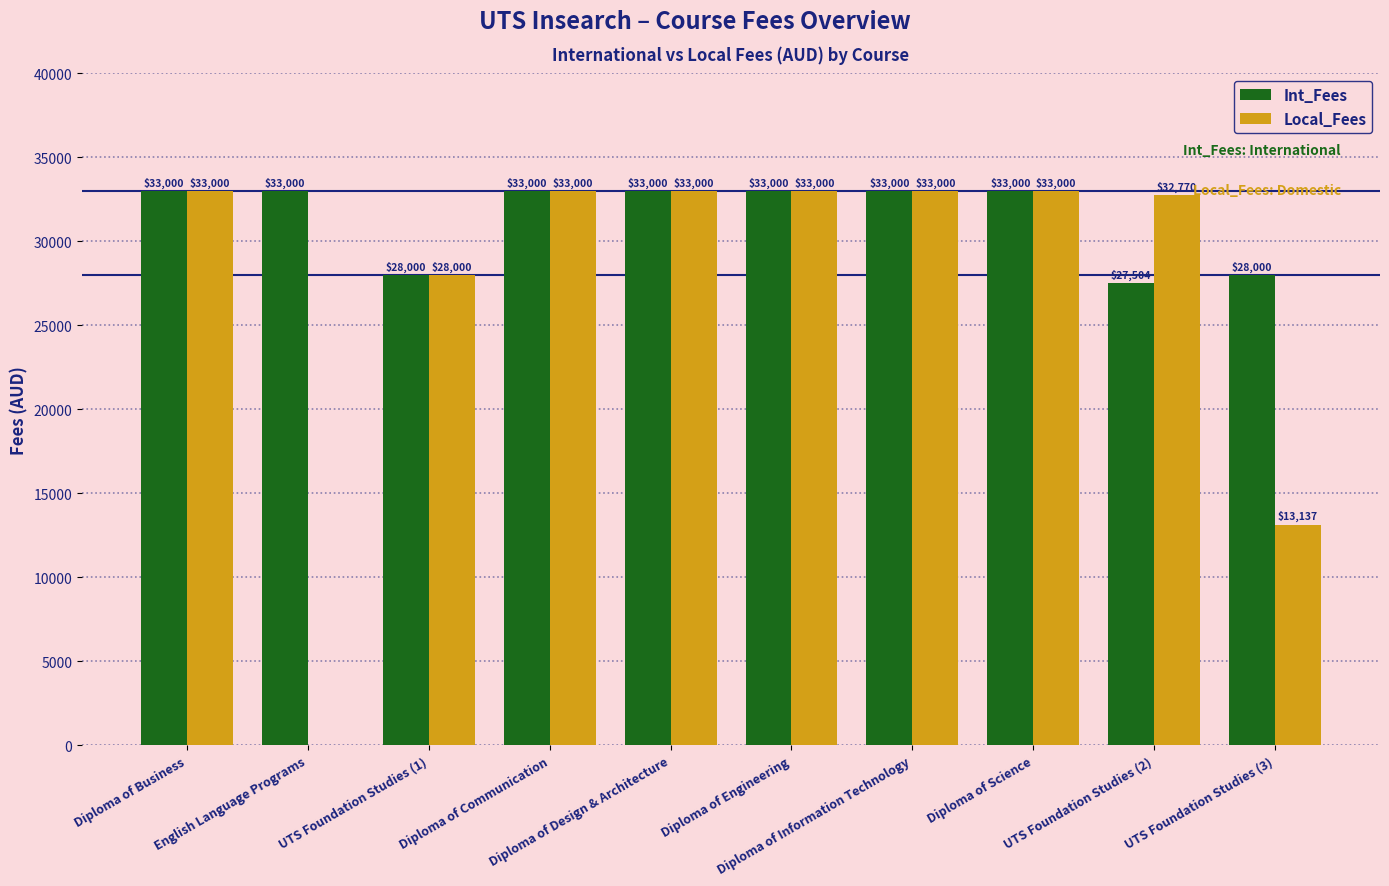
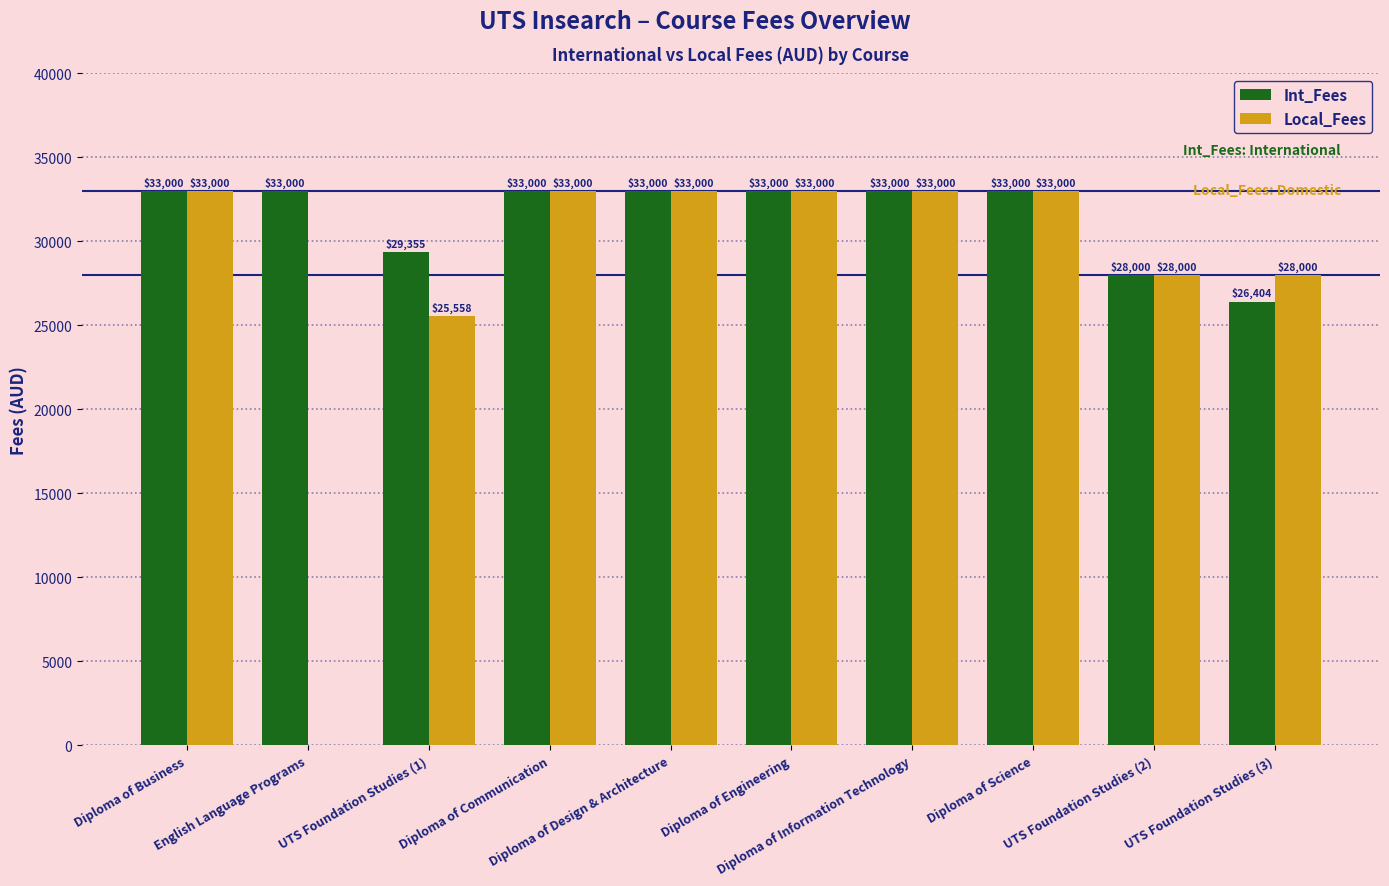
Int_Fees, UTS Foundation Studies (1): $28,000 -> $29,355
Local_Fees, UTS Foundation Studies (1): $28,000 -> $25,558
Int_Fees, UTS Foundation Studies (2): $27,504 -> $28,000
Local_Fees, UTS Foundation Studies (2): $32,770 -> $28,000
Int_Fees, UTS Foundation Studies (3): $28,000 -> $26,404
Local_Fees, UTS Foundation Studies (3): $13,137 -> $28,000
